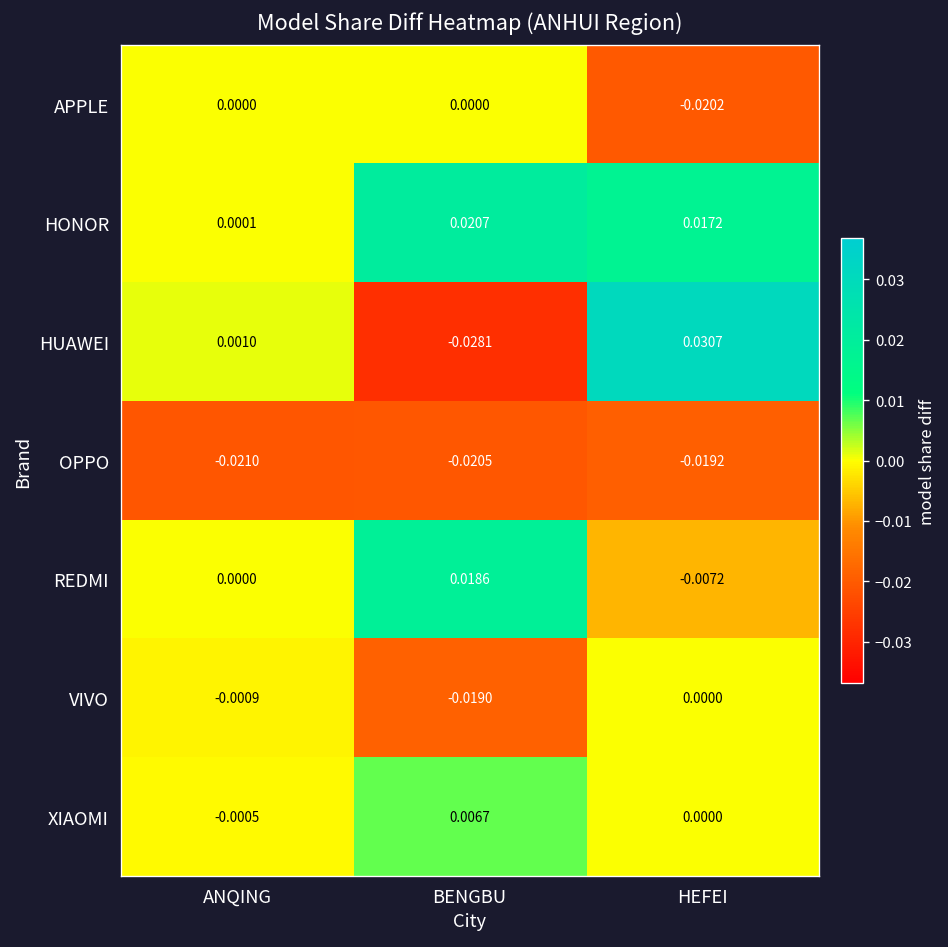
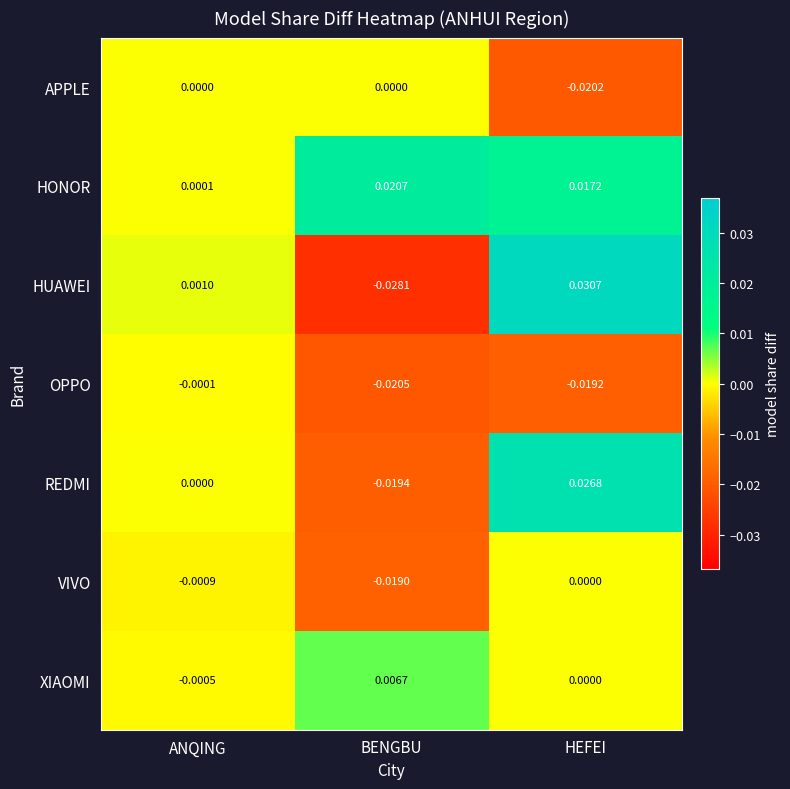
OPPO, ANQING: -0.0210 -> -0.0001
REDMI, BENGBU: 0.0186 -> -0.0194
REDMI, HEFEI: -0.0072 -> 0.0268
